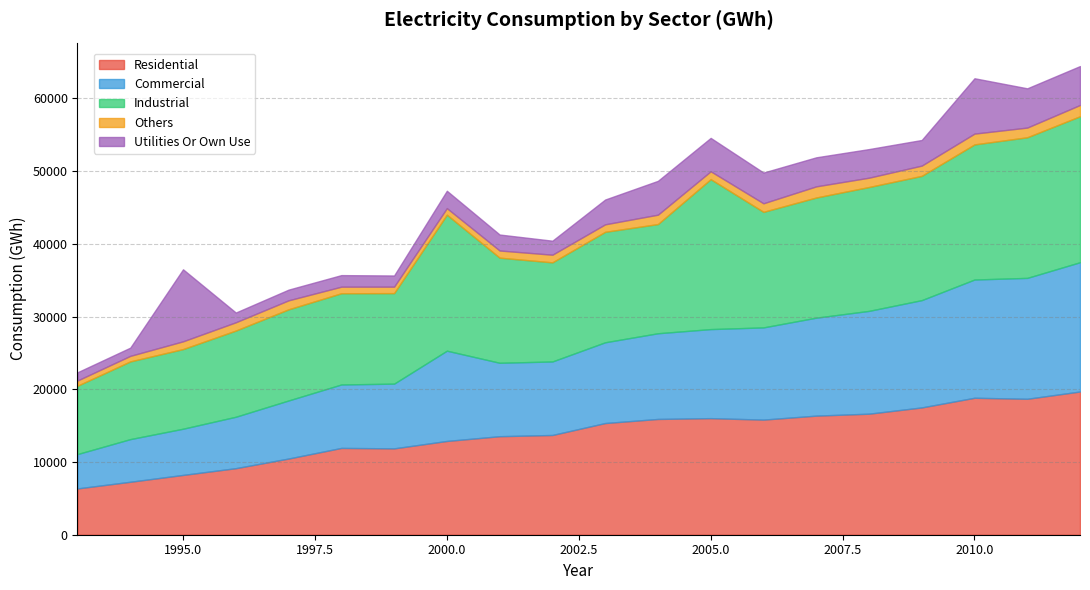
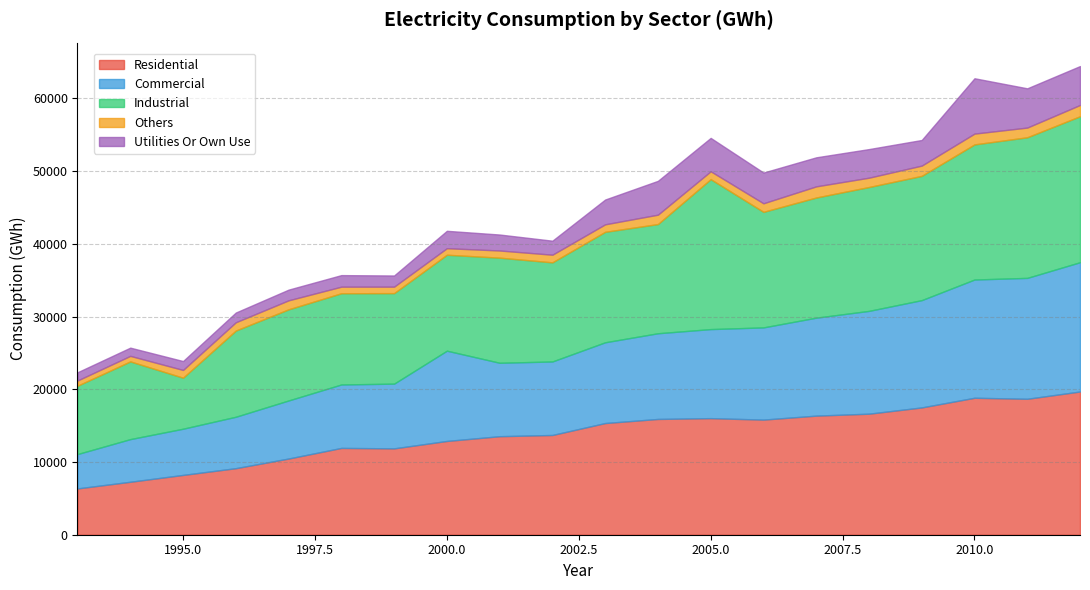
Industrial, 1995.0: 11000 -> 7000
Utilities Or Own Use, 1995.0: 10000 -> 1000
Industrial, 2000.0: 19000 -> 13000
